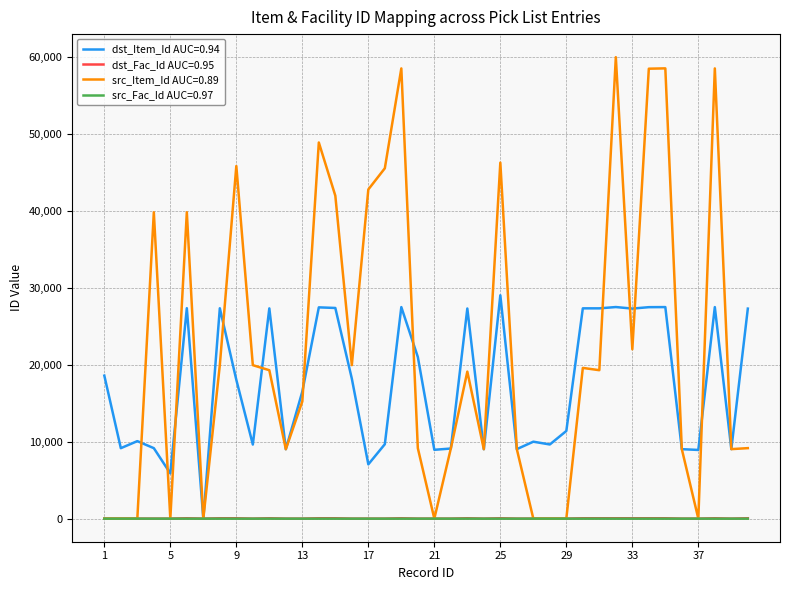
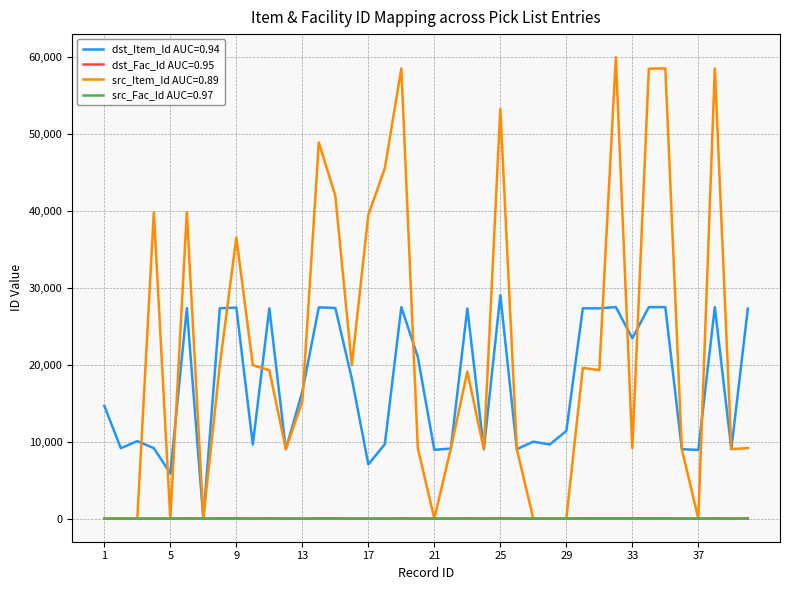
dst_Item_Id AUC=0.94, 1: 19,000 -> 15,000
dst_Item_Id AUC=0.94, 9: 18,000 -> 27,000
src_Item_Id AUC=0.89, 9: 46,000 -> 37,000
src_Item_Id AUC=0.89, 17: 43,000 -> 39,000
src_Item_Id AUC=0.89, 25: 46,000 -> 53,000
dst_Item_Id AUC=0.94, 33: 27,000 -> 23,000
src_Item_Id AUC=0.89, 33: 22,000 -> 9,000
